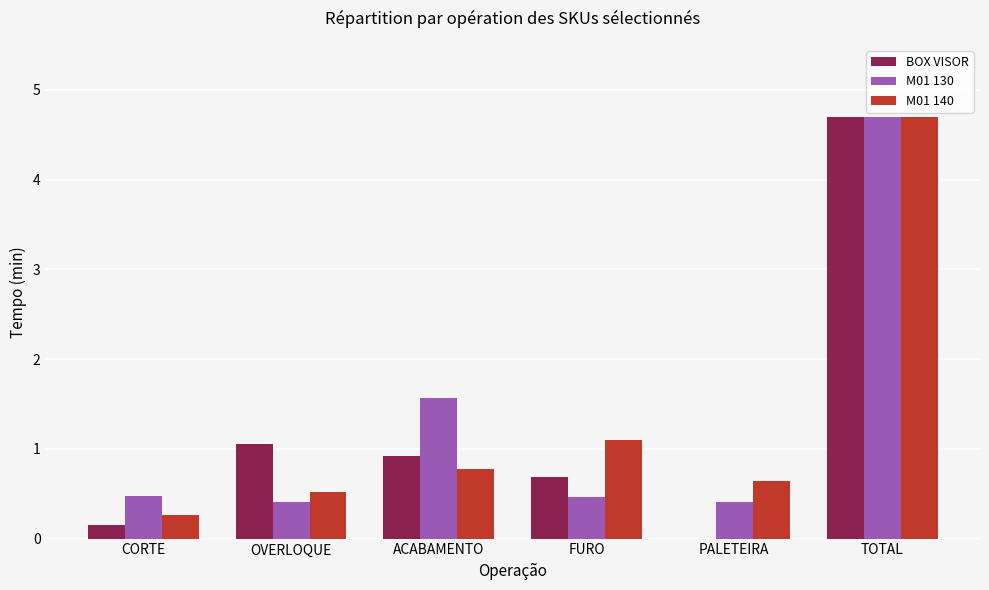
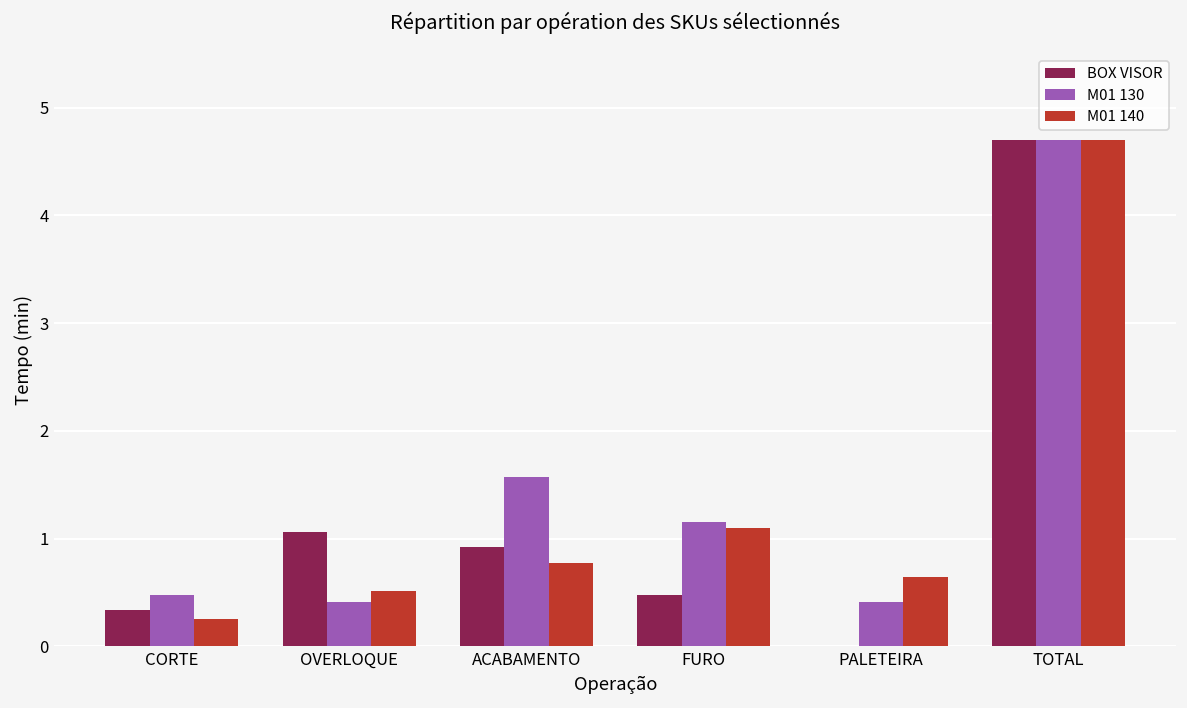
BOX VISOR, CORTE: 0.1 -> 0.3
BOX VISOR, FURO: 0.7 -> 0.5
M01 130, FURO: 0.5 -> 1.2
